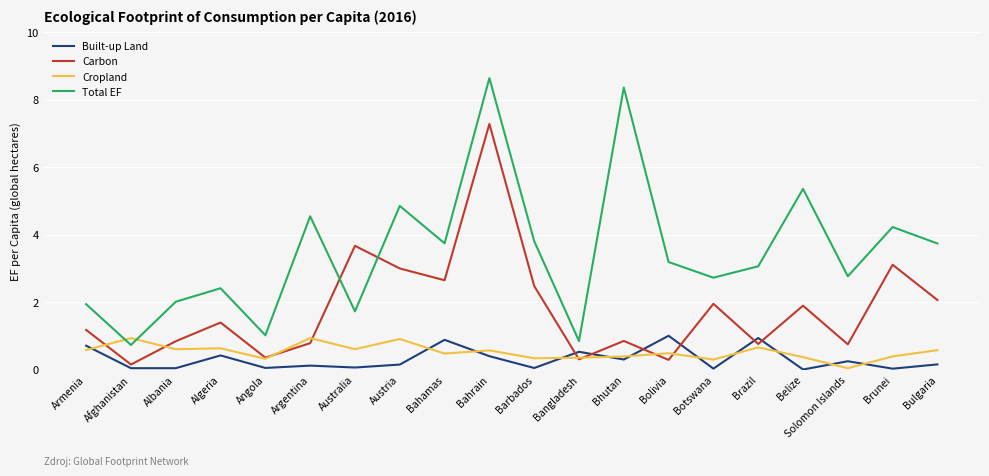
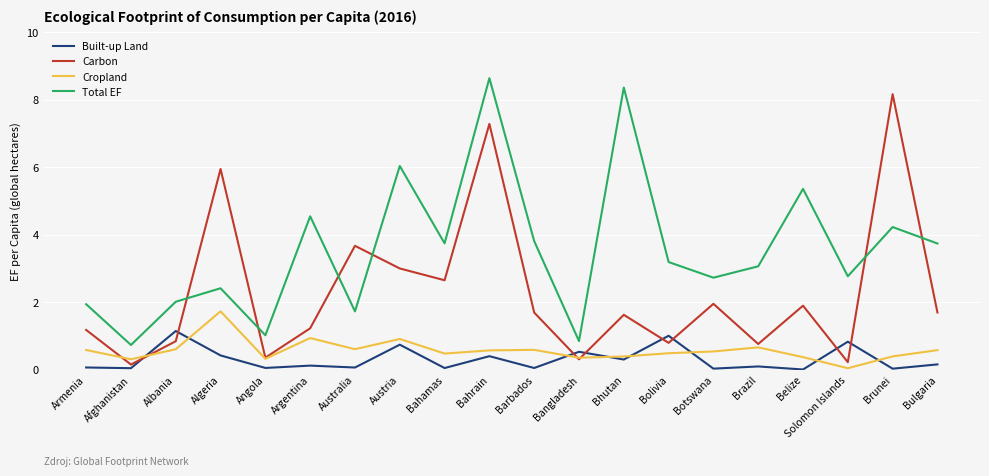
Built-up Land, Armenia: 0.7 -> 0.1
Cropland, Afghanistan: 0.9 -> 0.3
Built-up Land, Albania: 0.0 -> 1.1
Carbon, Algeria: 1.4 -> 5.9
Cropland, Algeria: 0.6 -> 1.7
Carbon, Argentina: 0.8 -> 1.2
Built-up Land, Austria: 0.1 -> 0.7
Total EF, Austria: 4.8 -> 6.0
Built-up Land, Bahamas: 0.9 -> 0.0
Carbon, Barbados: 2.5 -> 1.7
Cropland, Barbados: 0.3 -> 0.6
Carbon, Bhutan: 0.8 -> 1.6
Carbon, Bolivia: 0.3 -> 0.8
Cropland, Botswana: 0.3 -> 0.5
Built-up Land, Brazil: 0.9 -> 0.1
Built-up Land, Solomon Islands: 0.2 -> 0.8
Carbon, Solomon Islands: 0.7 -> 0.2
Carbon, Brunei: 3.1 -> 8.2
Carbon, Bulgaria: 2.1 -> 1.7
